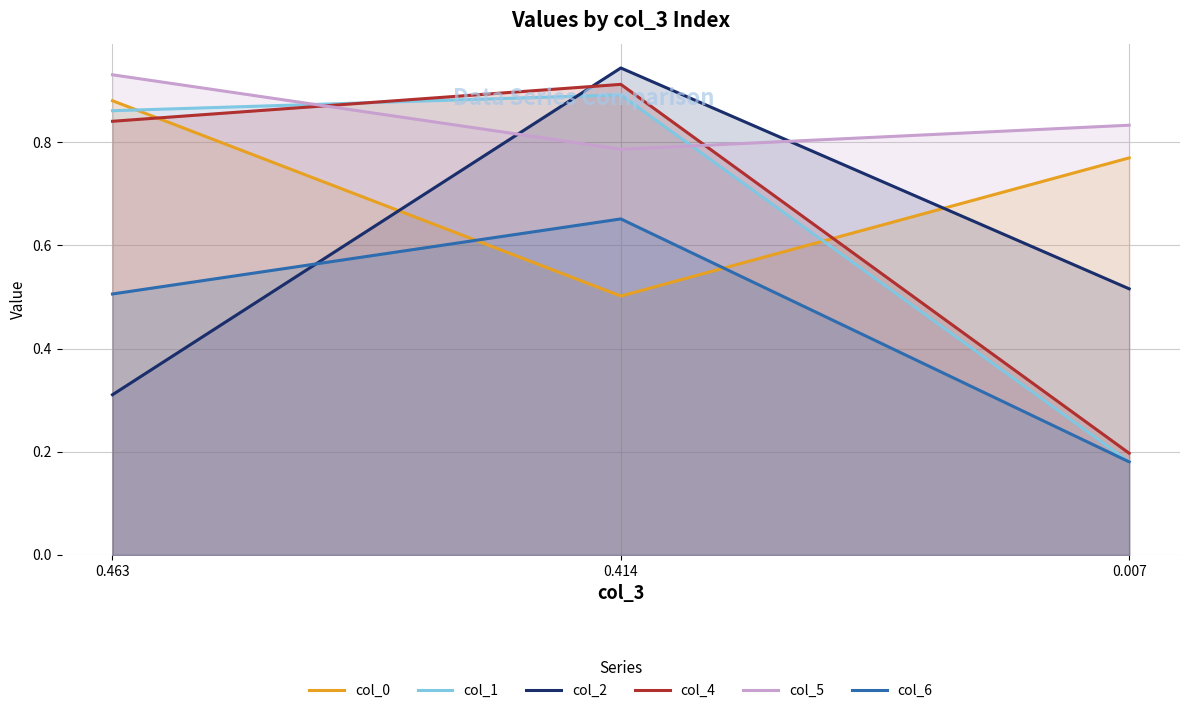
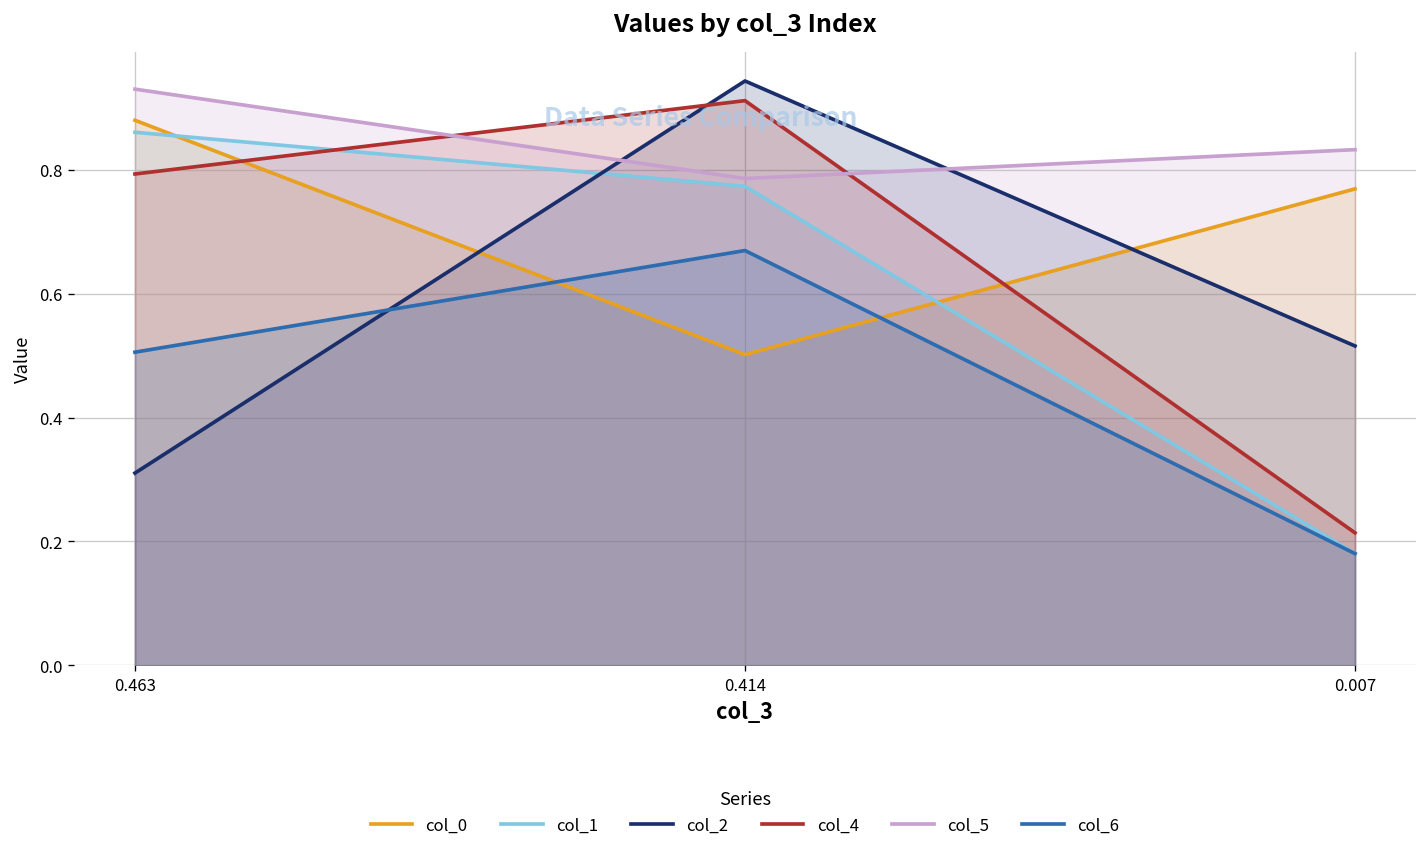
col_4, 0.463: 0.84 -> 0.79
col_1, 0.414: 0.89 -> 0.77
col_6, 0.414: 0.65 -> 0.67
col_4, 0.007: 0.20 -> 0.21
